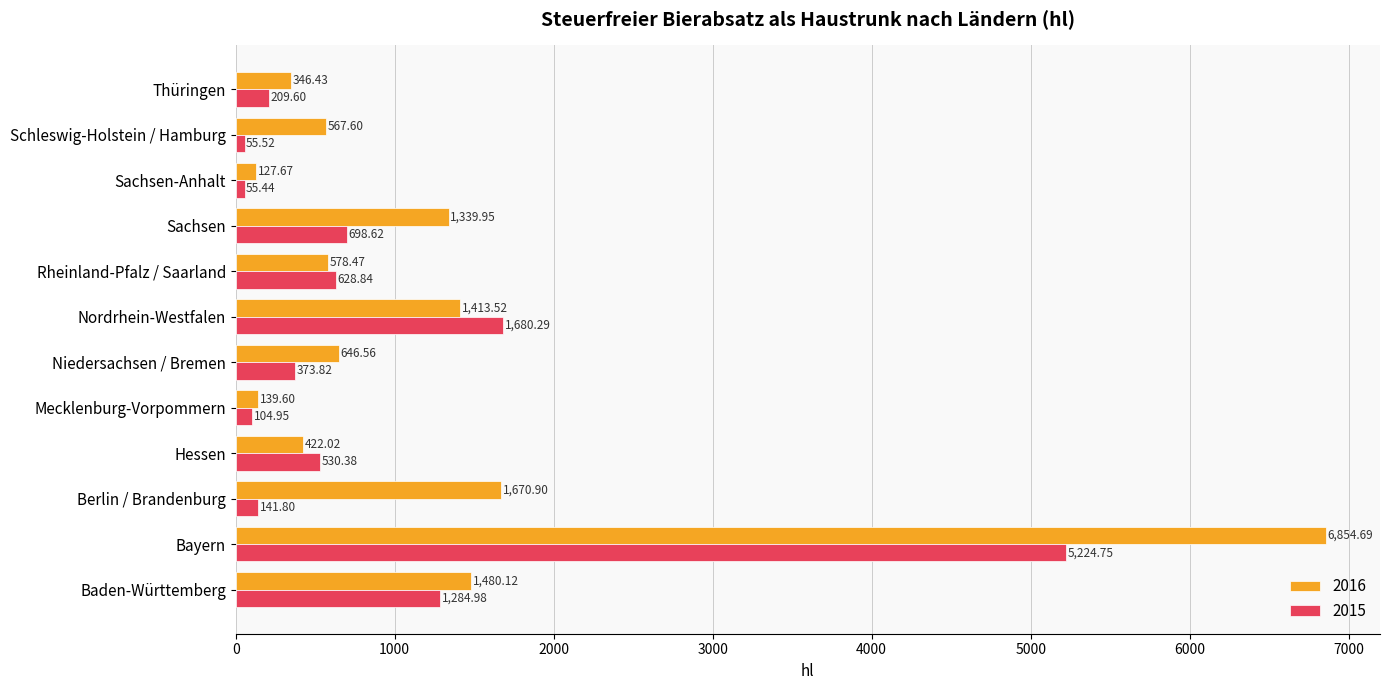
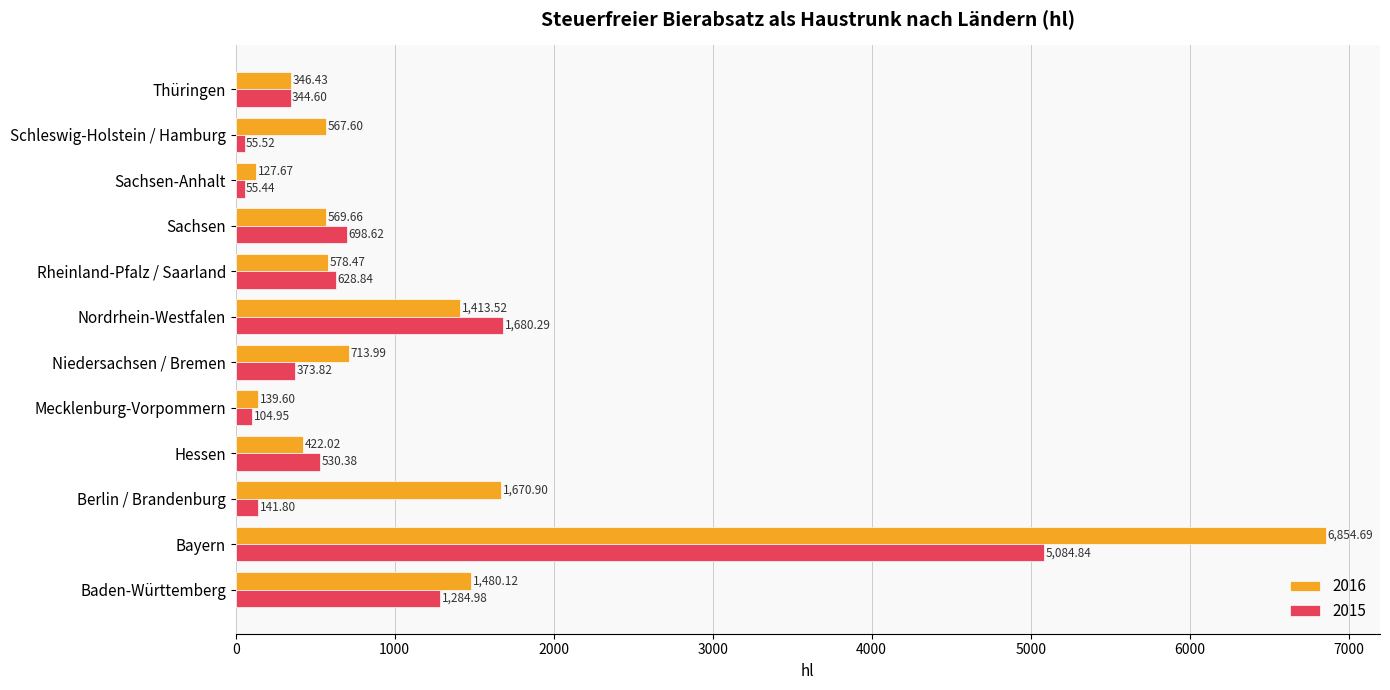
2015, Thüringen: 209.60 -> 344.60
2016, Sachsen: 1,339.95 -> 569.66
2016, Niedersachsen / Bremen: 646.56 -> 713.99
2015, Bayern: 5,224.75 -> 5,084.84
